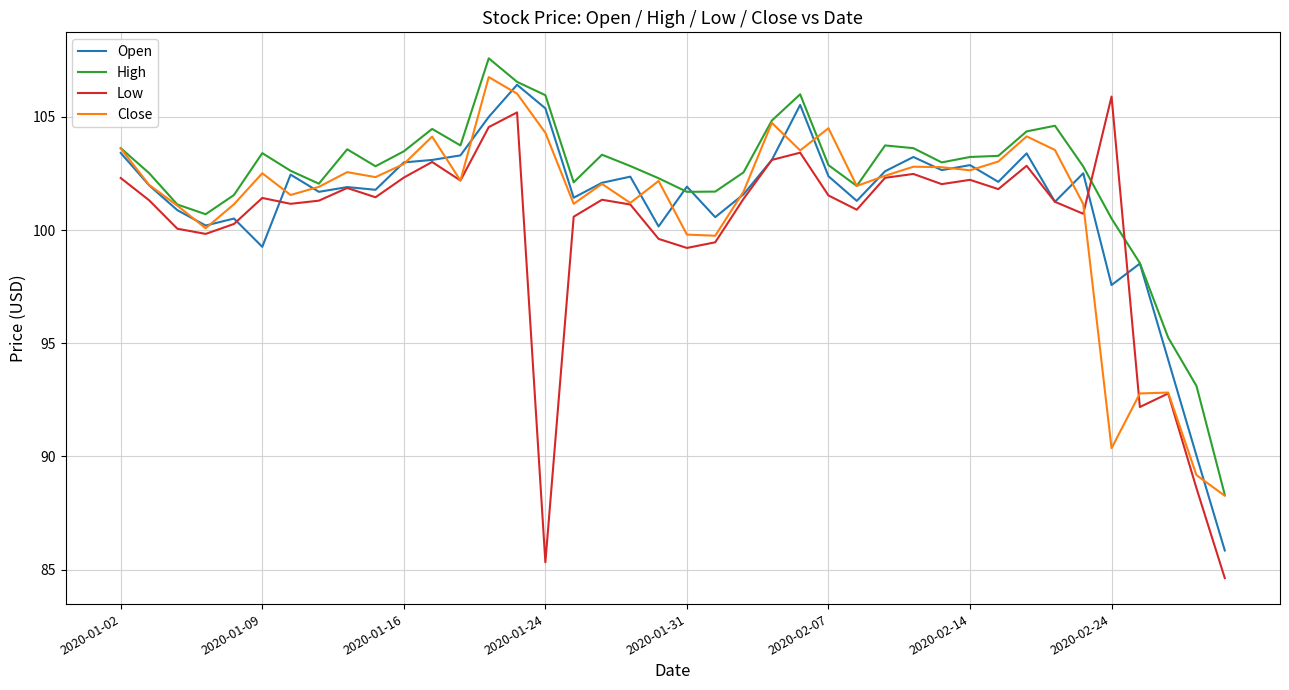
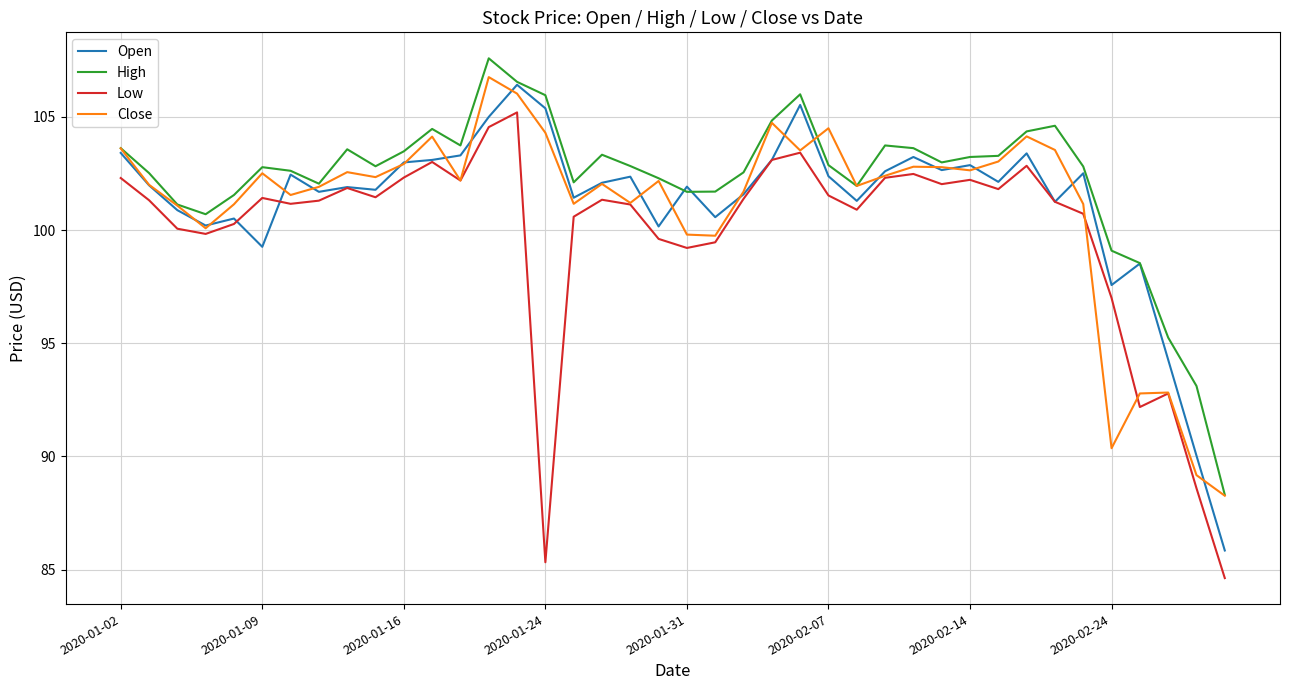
High, 2020-01-09: 103.4 -> 102.8
High, 2020-02-24: 100.5 -> 99.1
Low, 2020-02-24: 105.9 -> 97.0
